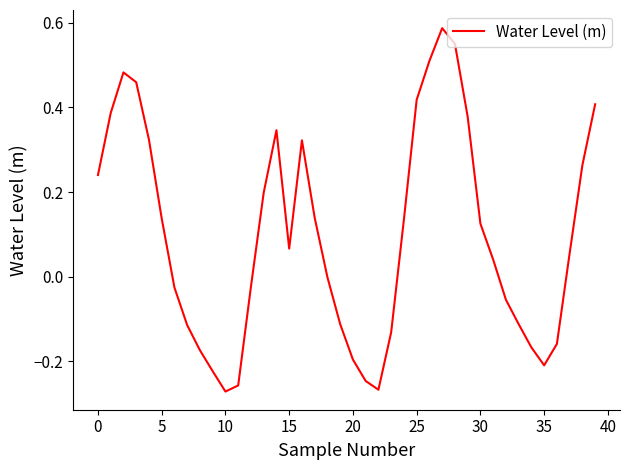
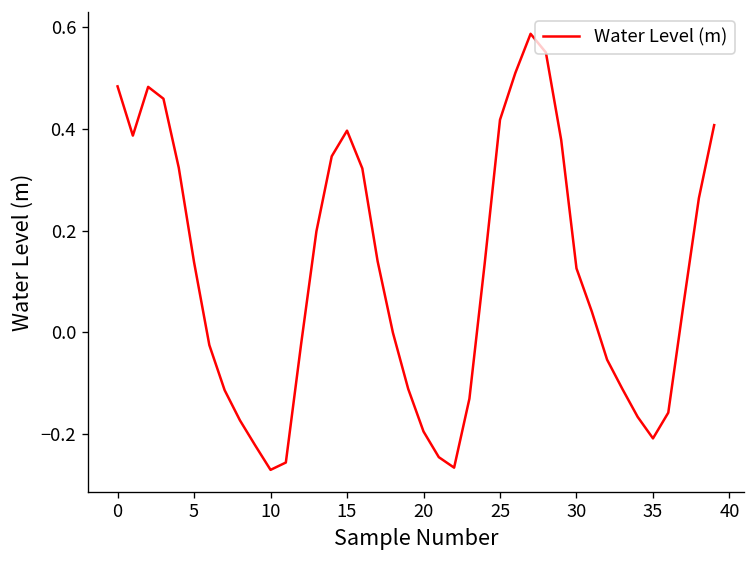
0: 0.24 -> 0.48
15: 0.07 -> 0.40
